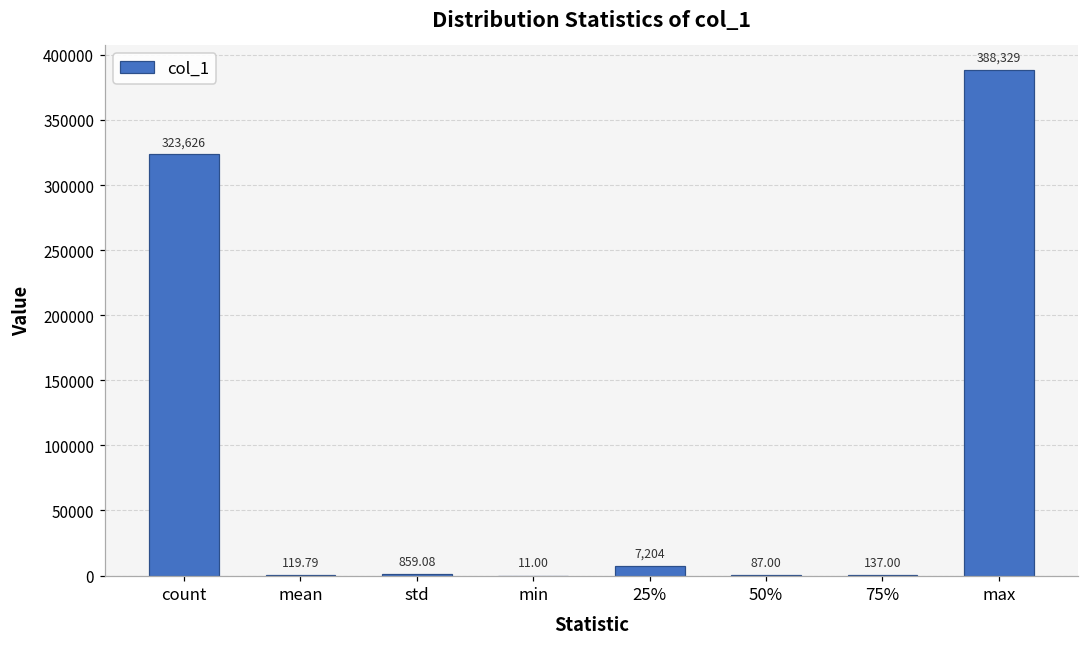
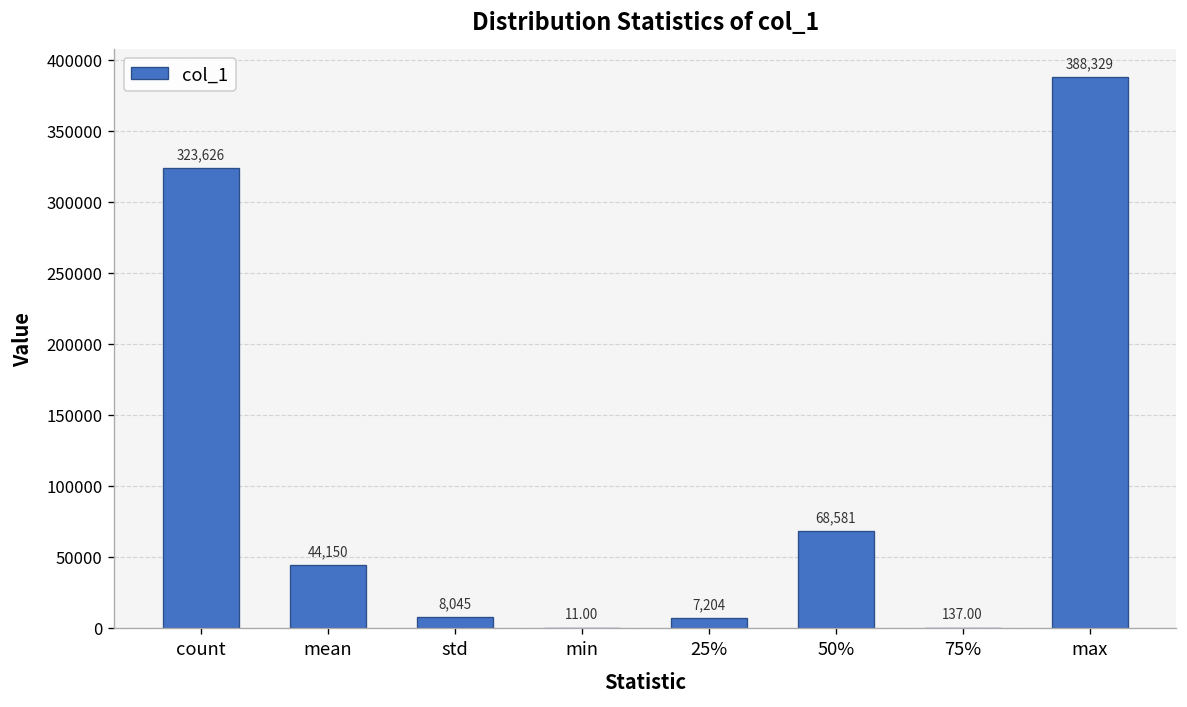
mean: 119.79 -> 44,150
std: 859.08 -> 8,045
50%: 87.00 -> 68,581
